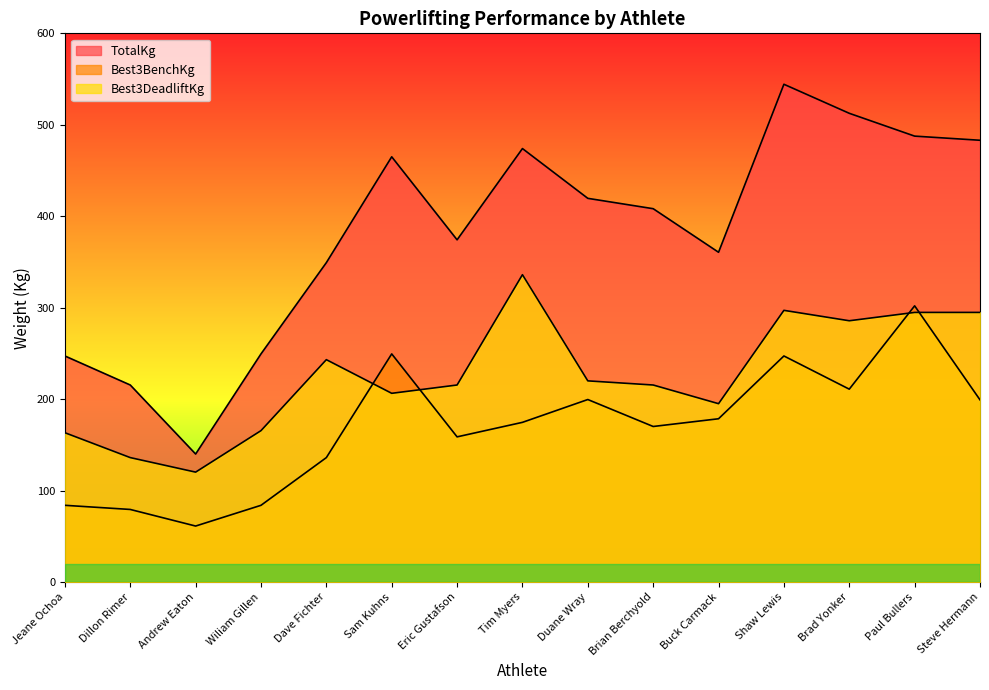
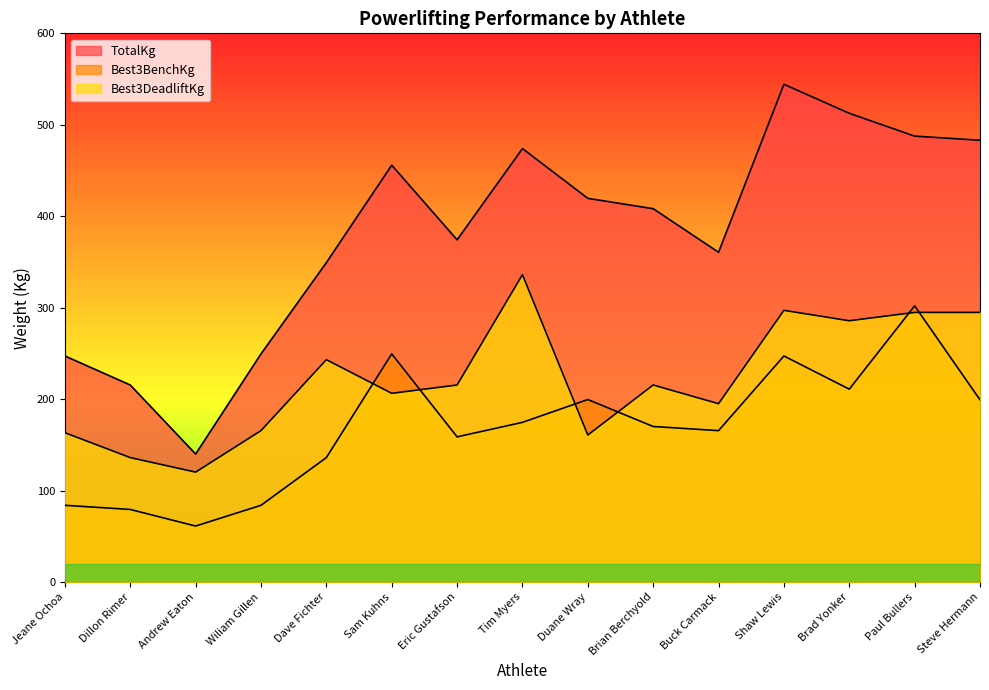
TotalKg, Sam Kuhns: 465 -> 456
Best3DeadliftKg, Duane Wray: 220 -> 160
Best3BenchKg, Buck Carmack: 180 -> 170
